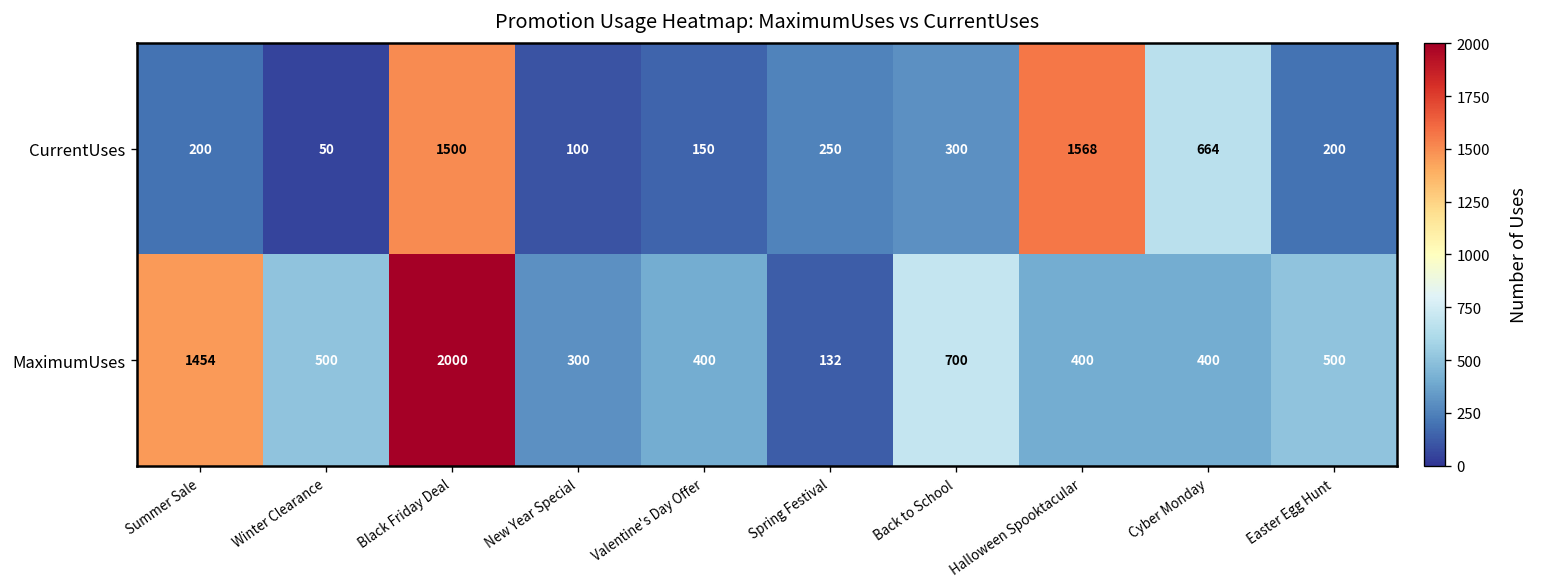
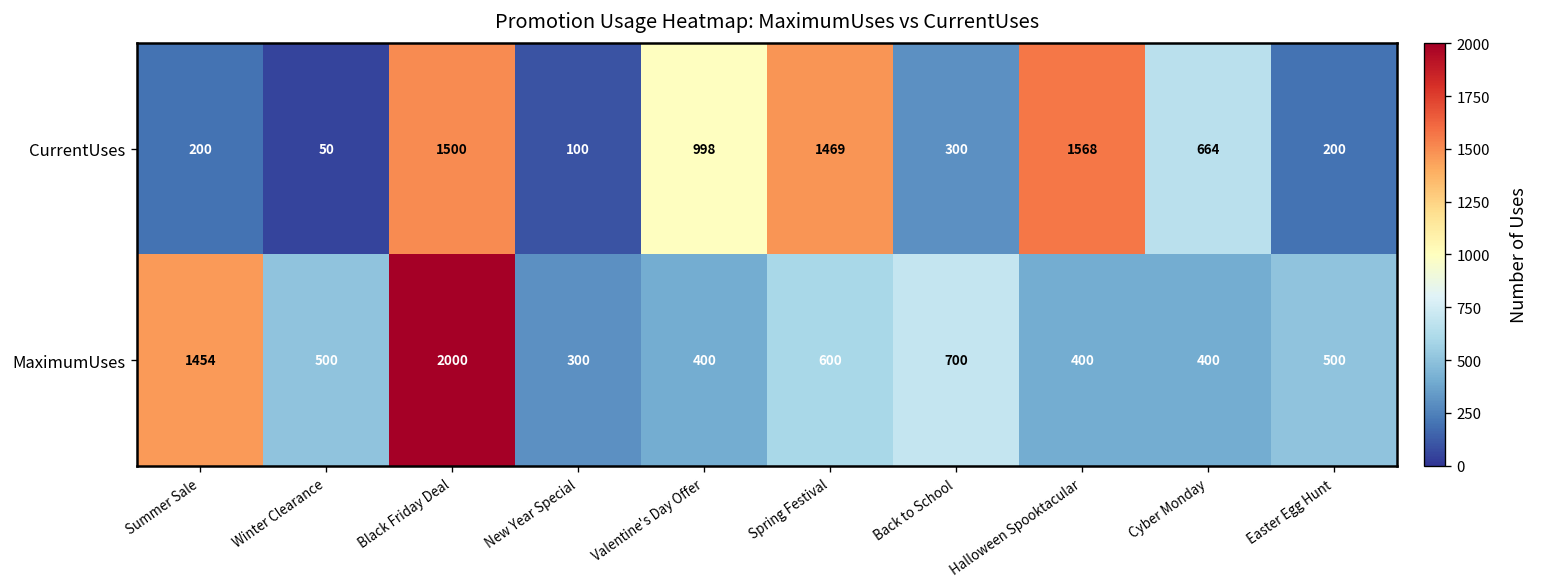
CurrentUses, Valentine's Day Offer: 150 -> 998
CurrentUses, Spring Festival: 250 -> 1469
MaximumUses, Spring Festival: 132 -> 600
